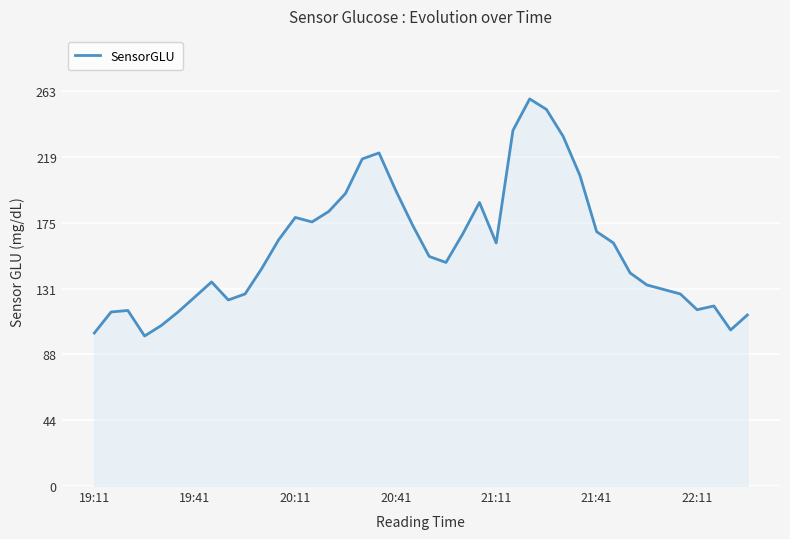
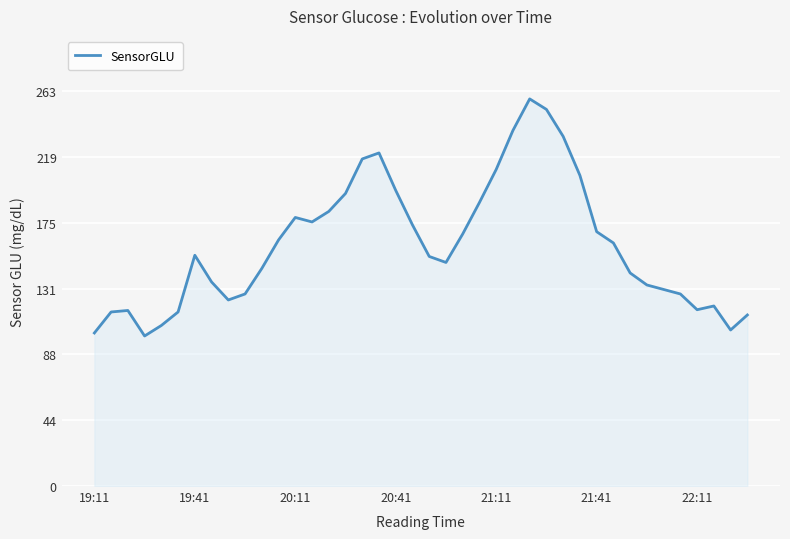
19:41: 126 -> 154
21:11: 162 -> 211
